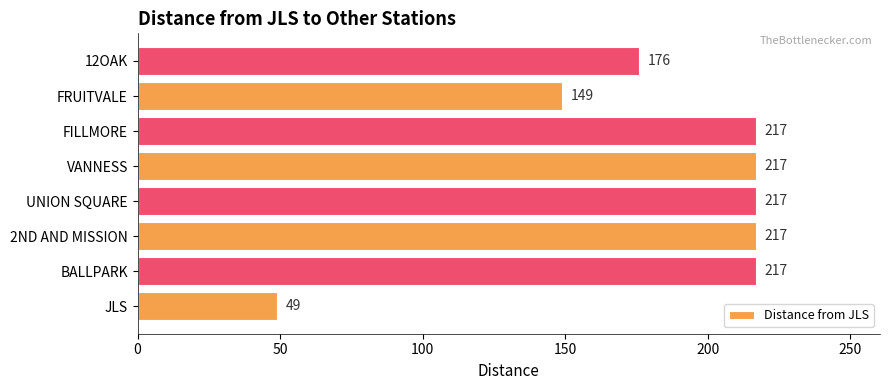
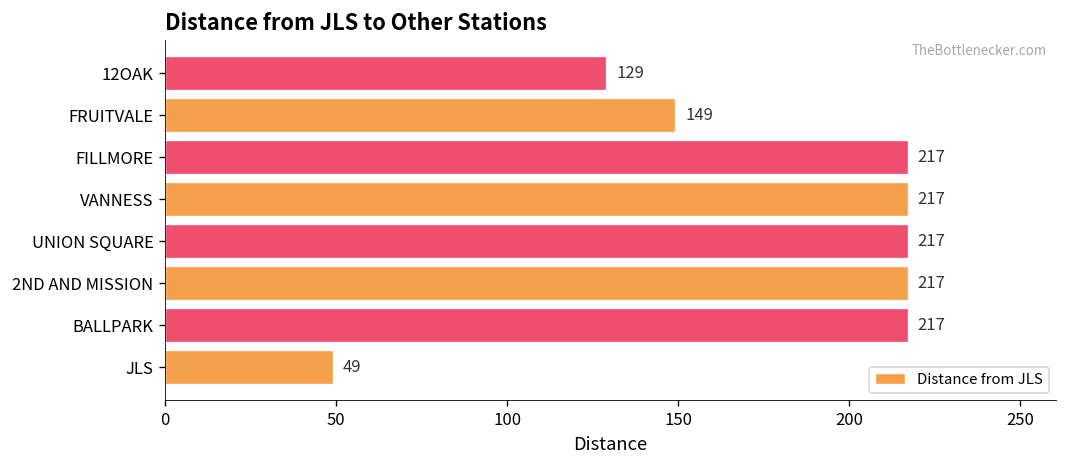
12OAK: 176 -> 129
